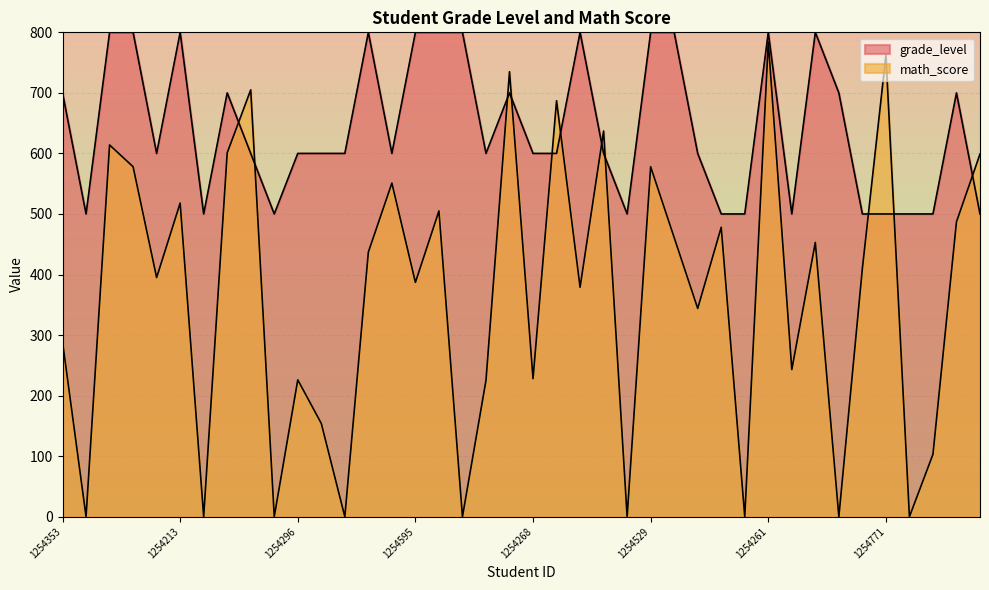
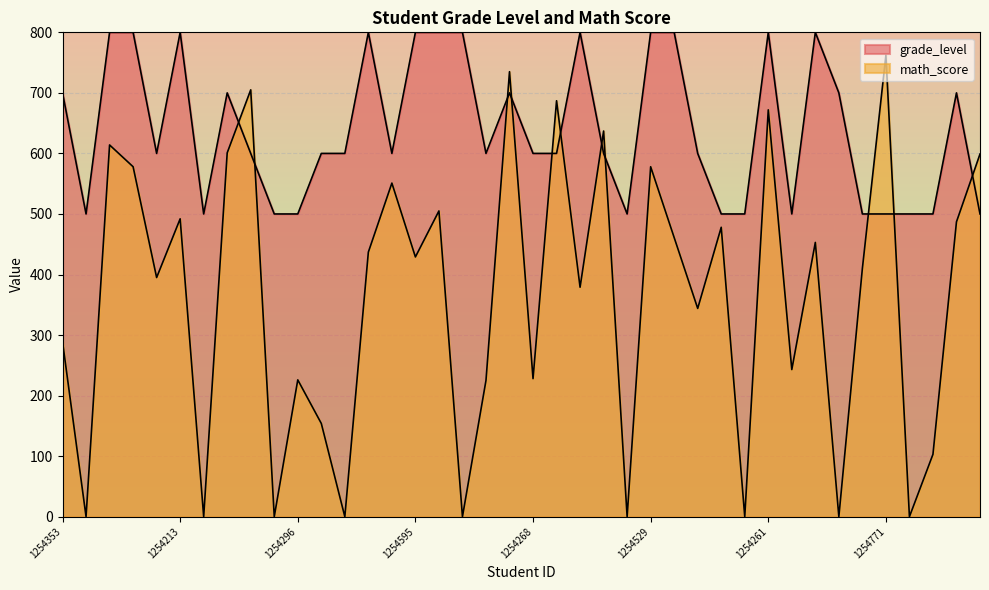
math_score, 1254213: 520 -> 490
grade_level, 1254296: 600 -> 500
math_score, 1254595: 390 -> 430
math_score, 1254261: 780 -> 670
